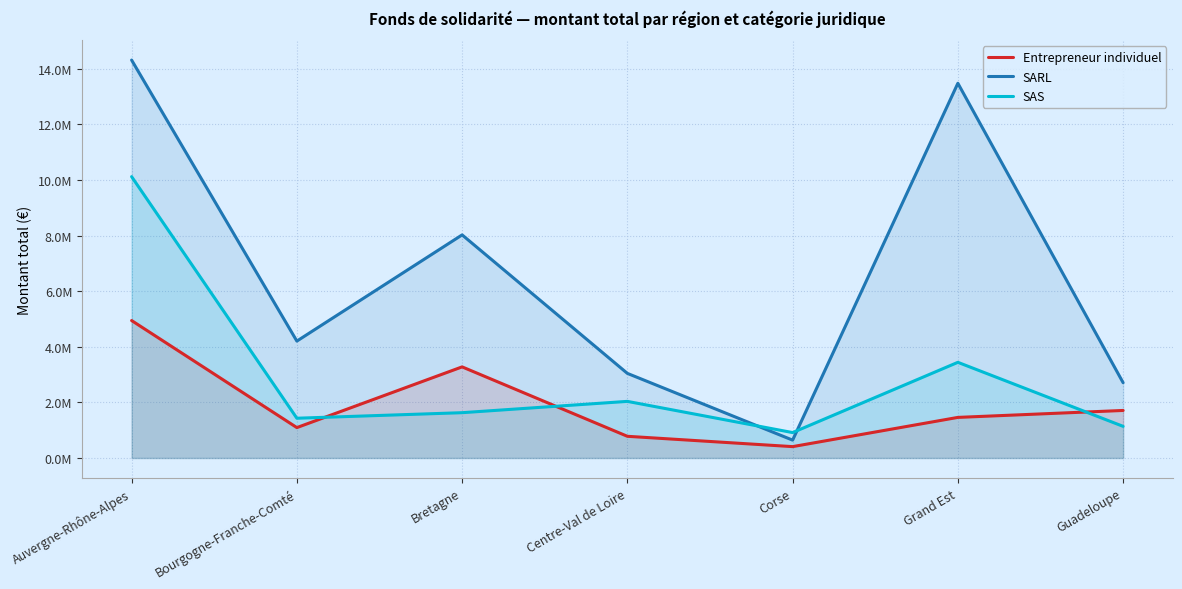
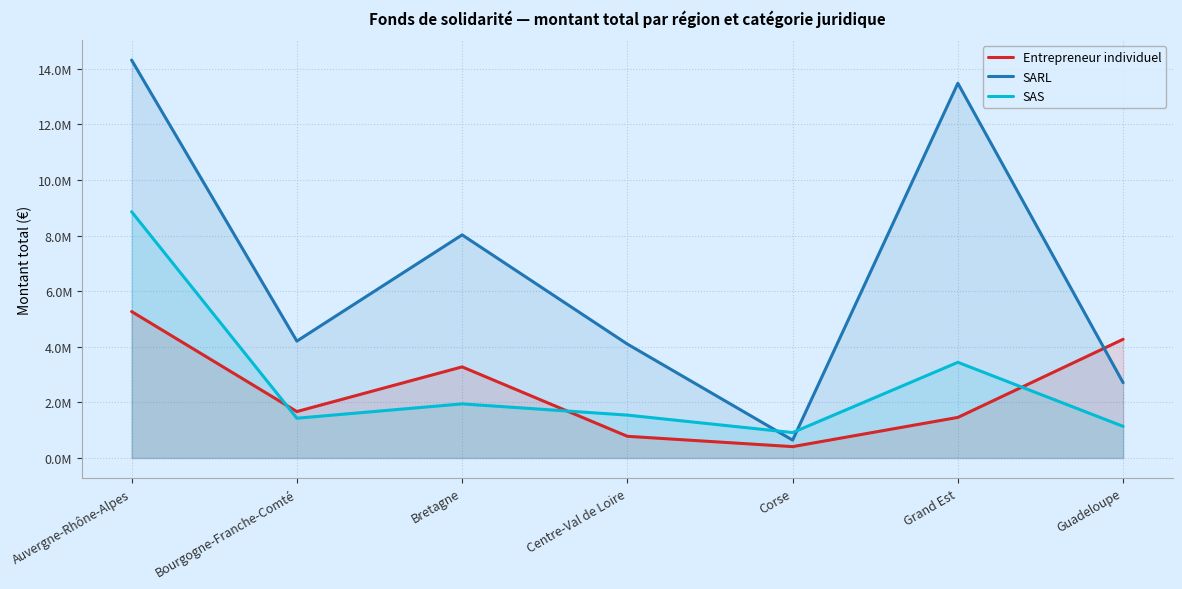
Entrepreneur individuel, Auvergne-Rhône-Alpes: 4900000 -> 5300000
SAS, Auvergne-Rhône-Alpes: 10100000 -> 8900000
Entrepreneur individuel, Bourgogne-Franche-Comté: 1100000 -> 1700000
SAS, Bretagne: 1600000 -> 1900000
SARL, Centre-Val de Loire: 3000000 -> 4100000
SAS, Centre-Val de Loire: 2000000 -> 1500000
Entrepreneur individuel, Guadeloupe: 1700000 -> 4300000
